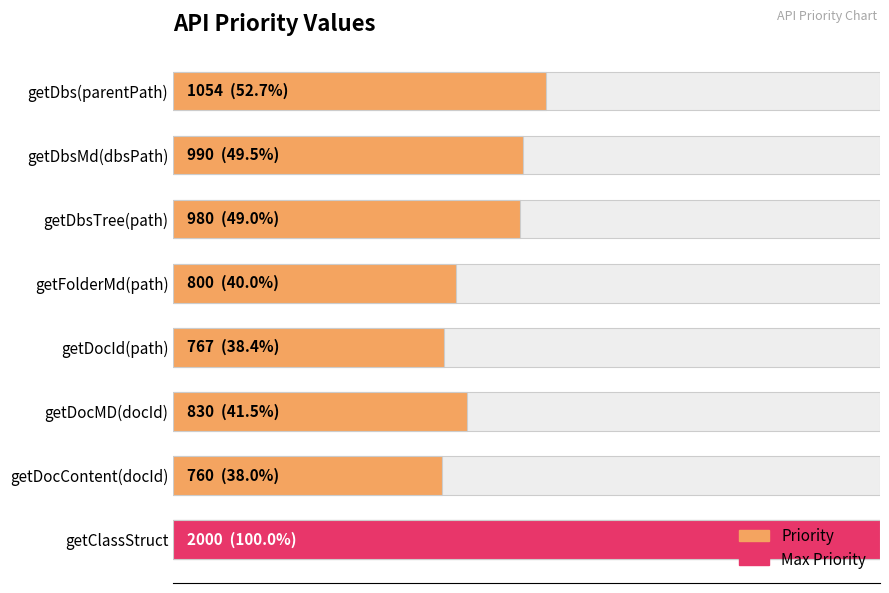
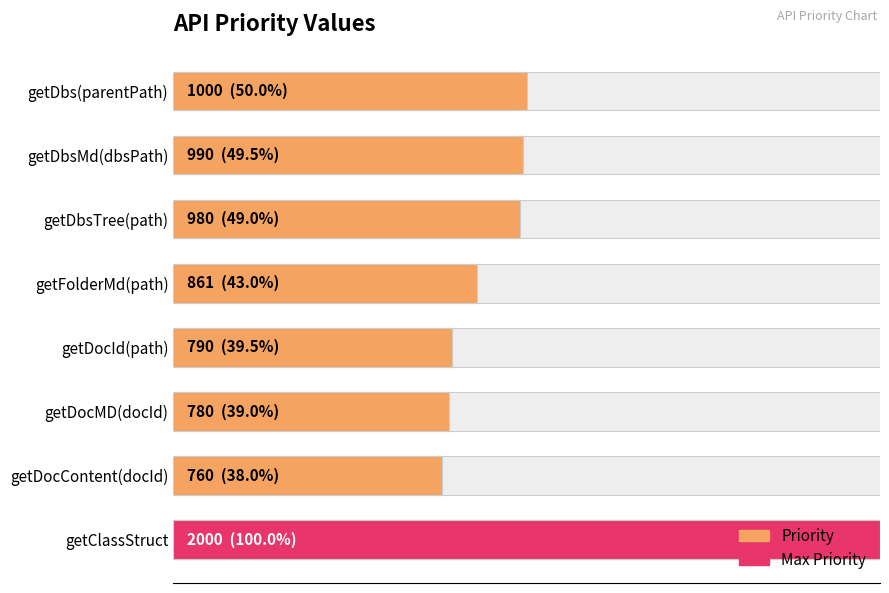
Priority, getDbs(parentPath): 1054 (52.7%) -> 1000 (50.0%)
Priority, getFolderMd(path): 800 (40.0%) -> 861 (43.0%)
Priority, getDocId(path): 767 (38.4%) -> 790 (39.5%)
Priority, getDocMD(docId): 830 (41.5%) -> 780 (39.0%)
